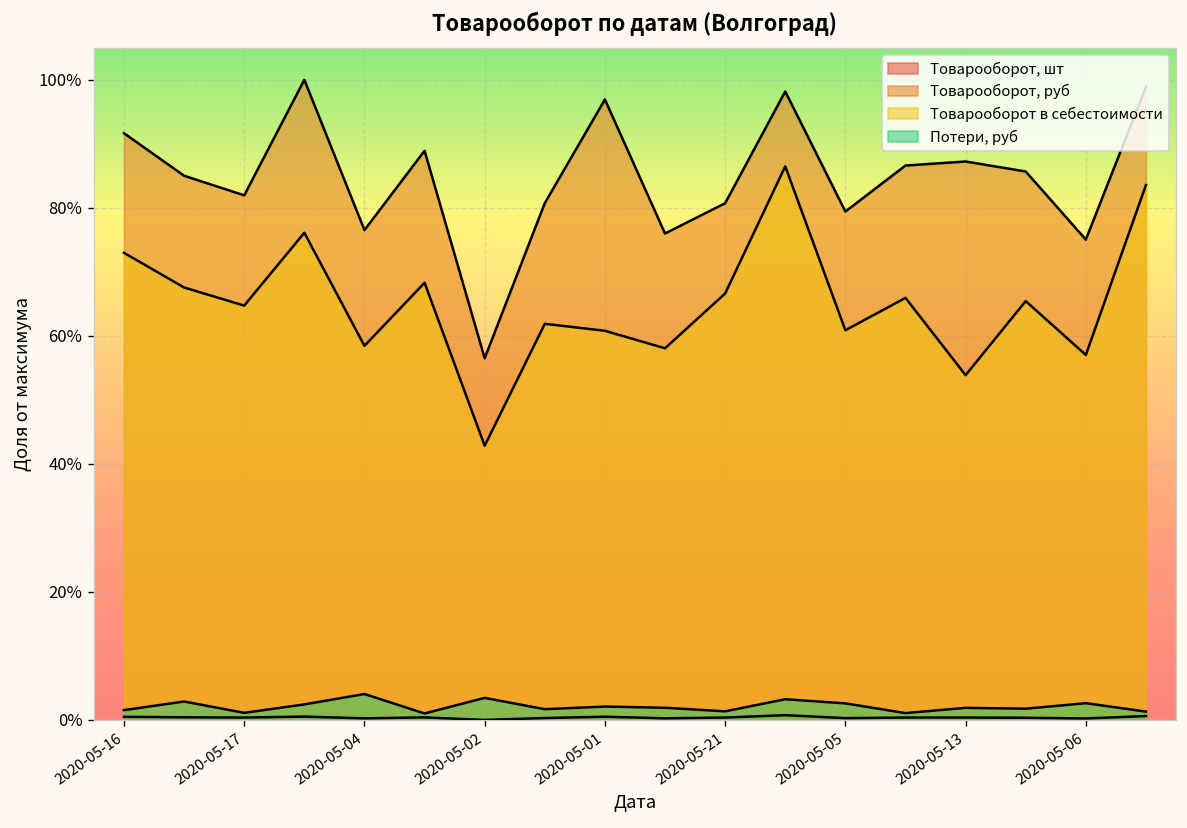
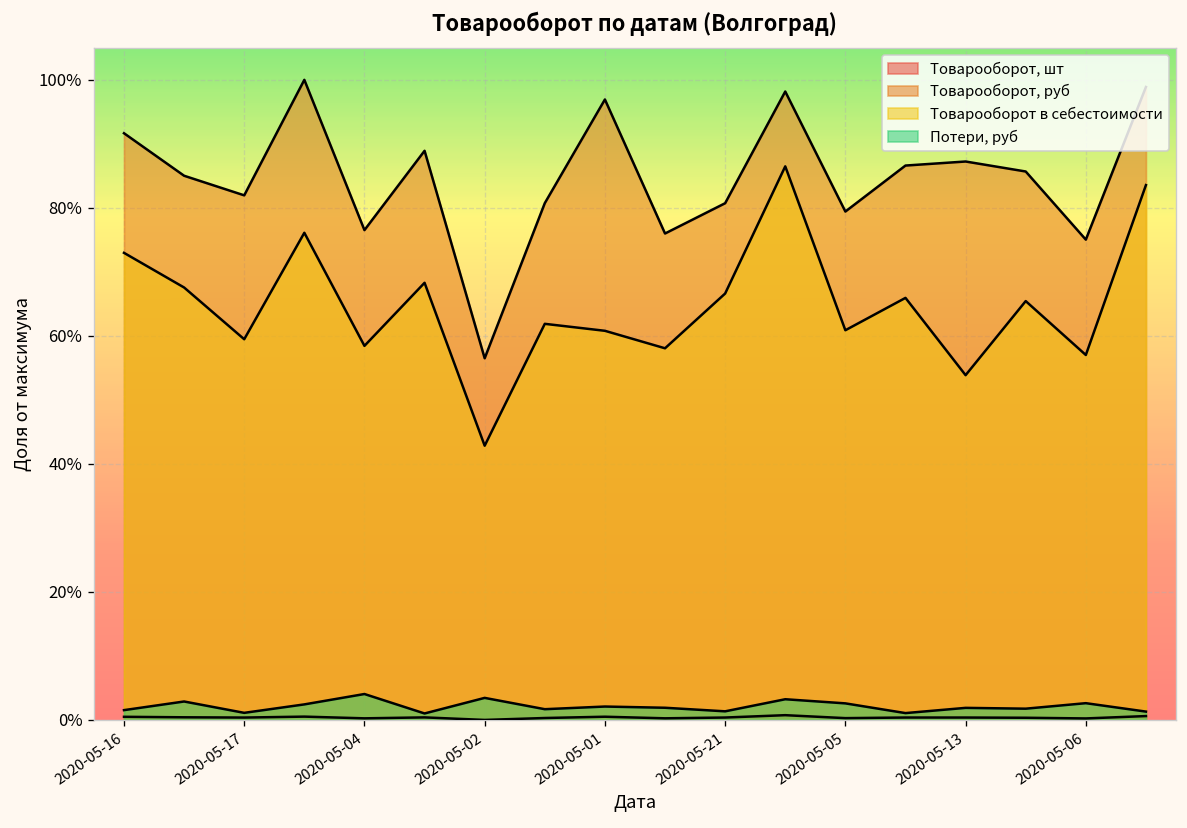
Товарооборот в себестоимости, 2020-05-17: 65% -> 59%
